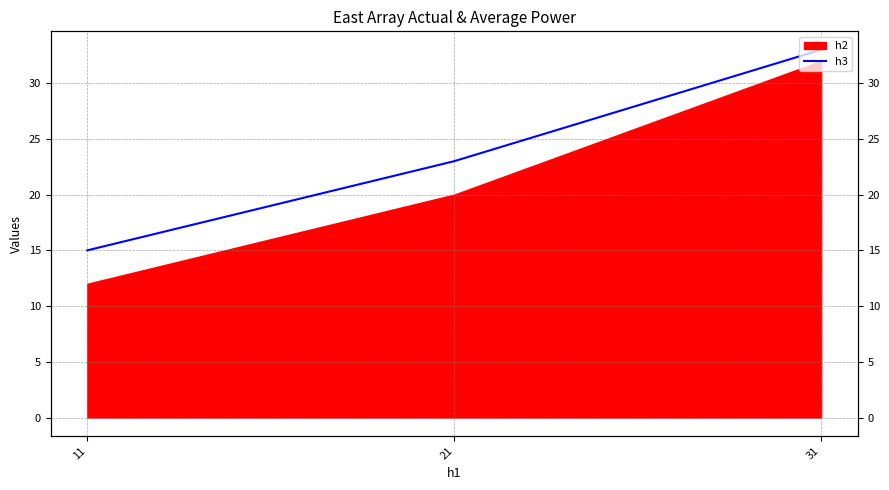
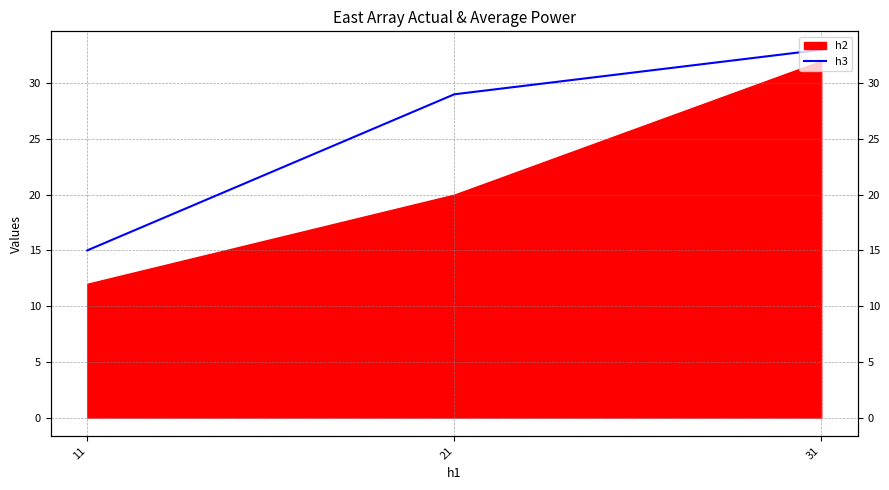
h3, 21: 23 -> 29
